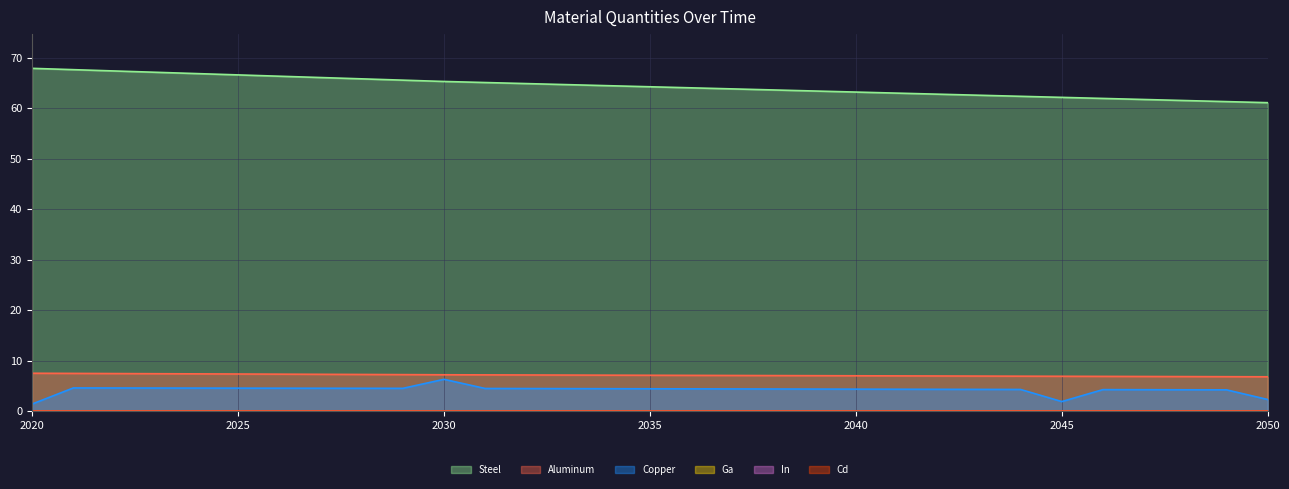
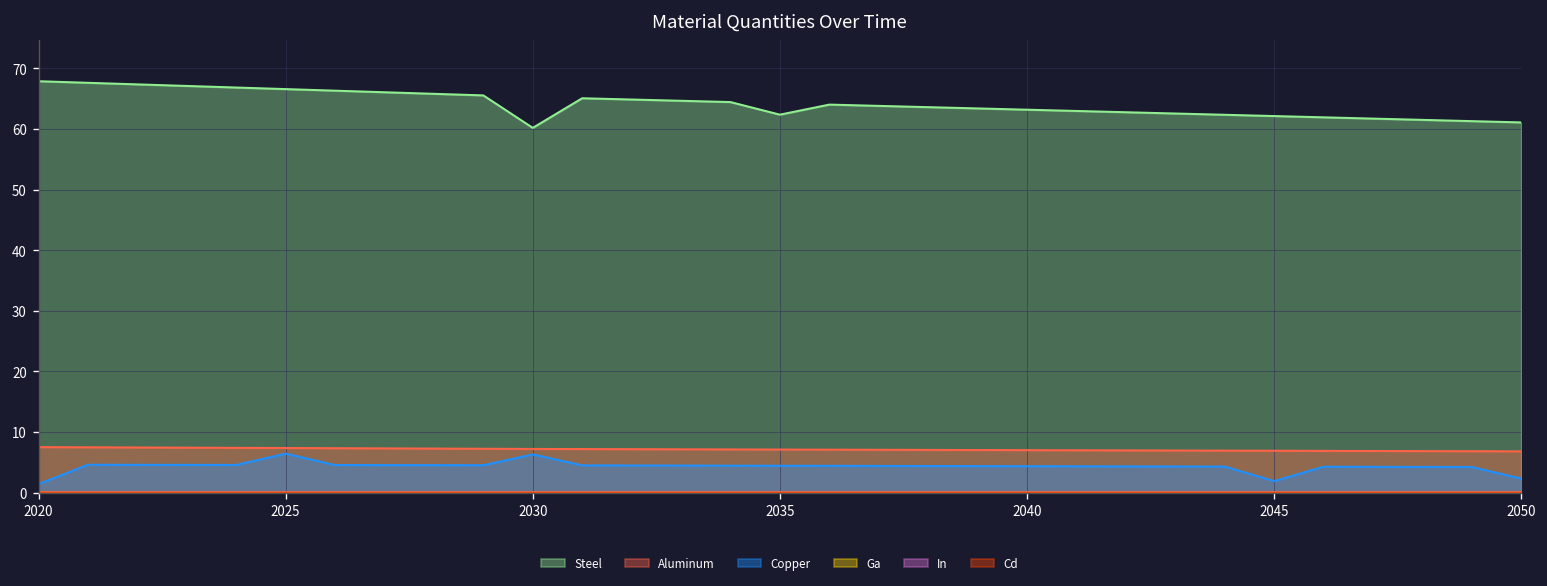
Copper, 2025: 5 -> 6
Steel, 2030: 65 -> 60
Steel, 2035: 64 -> 62
